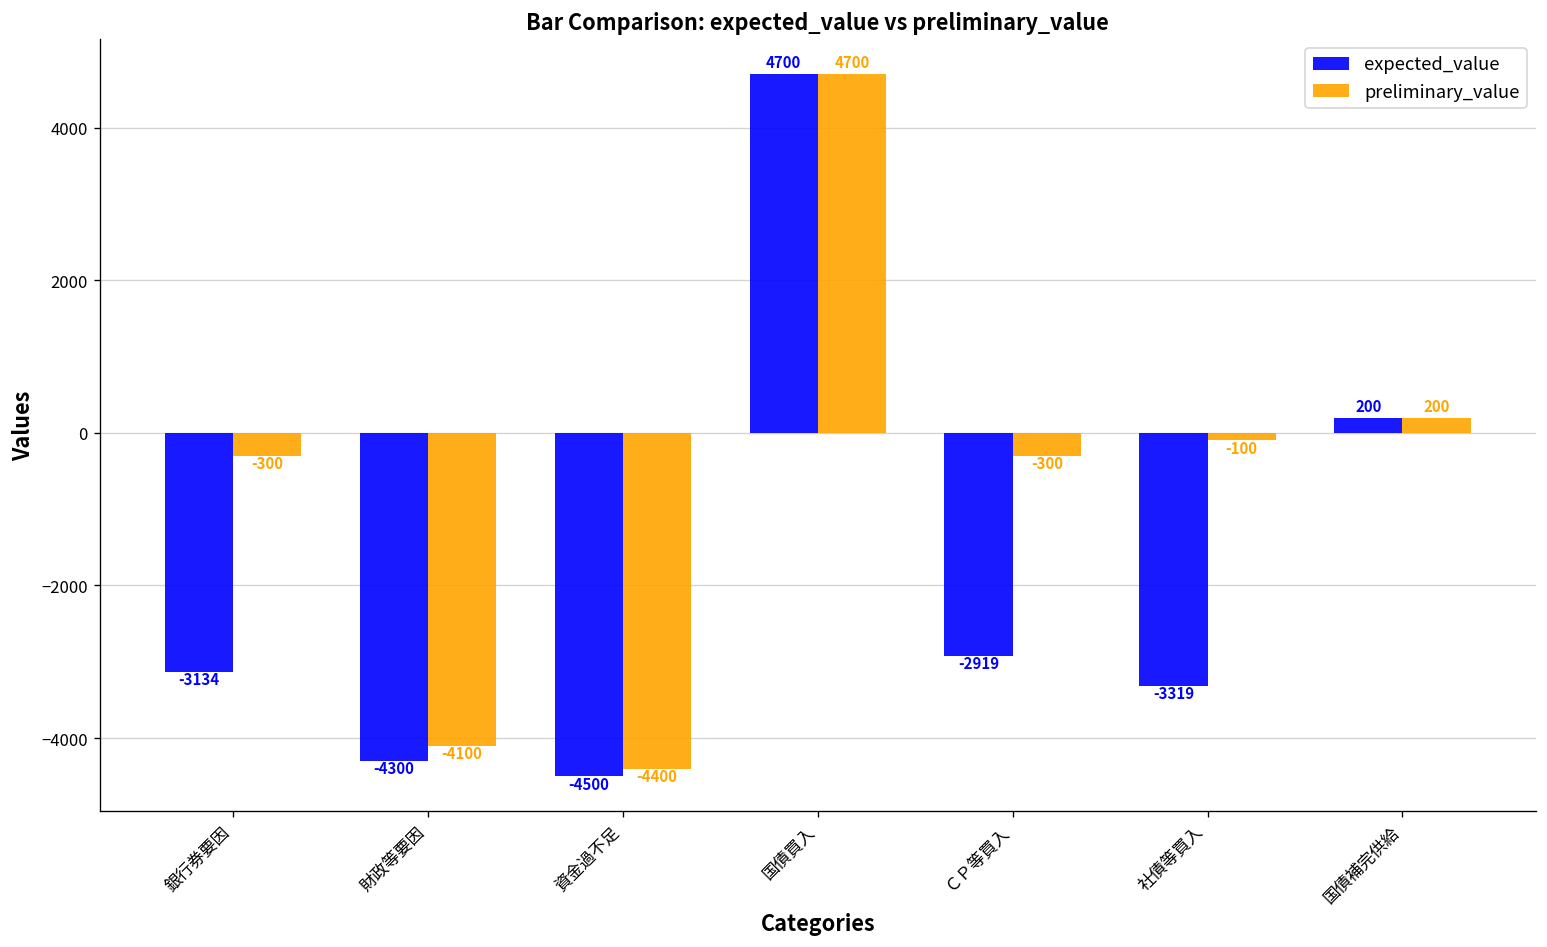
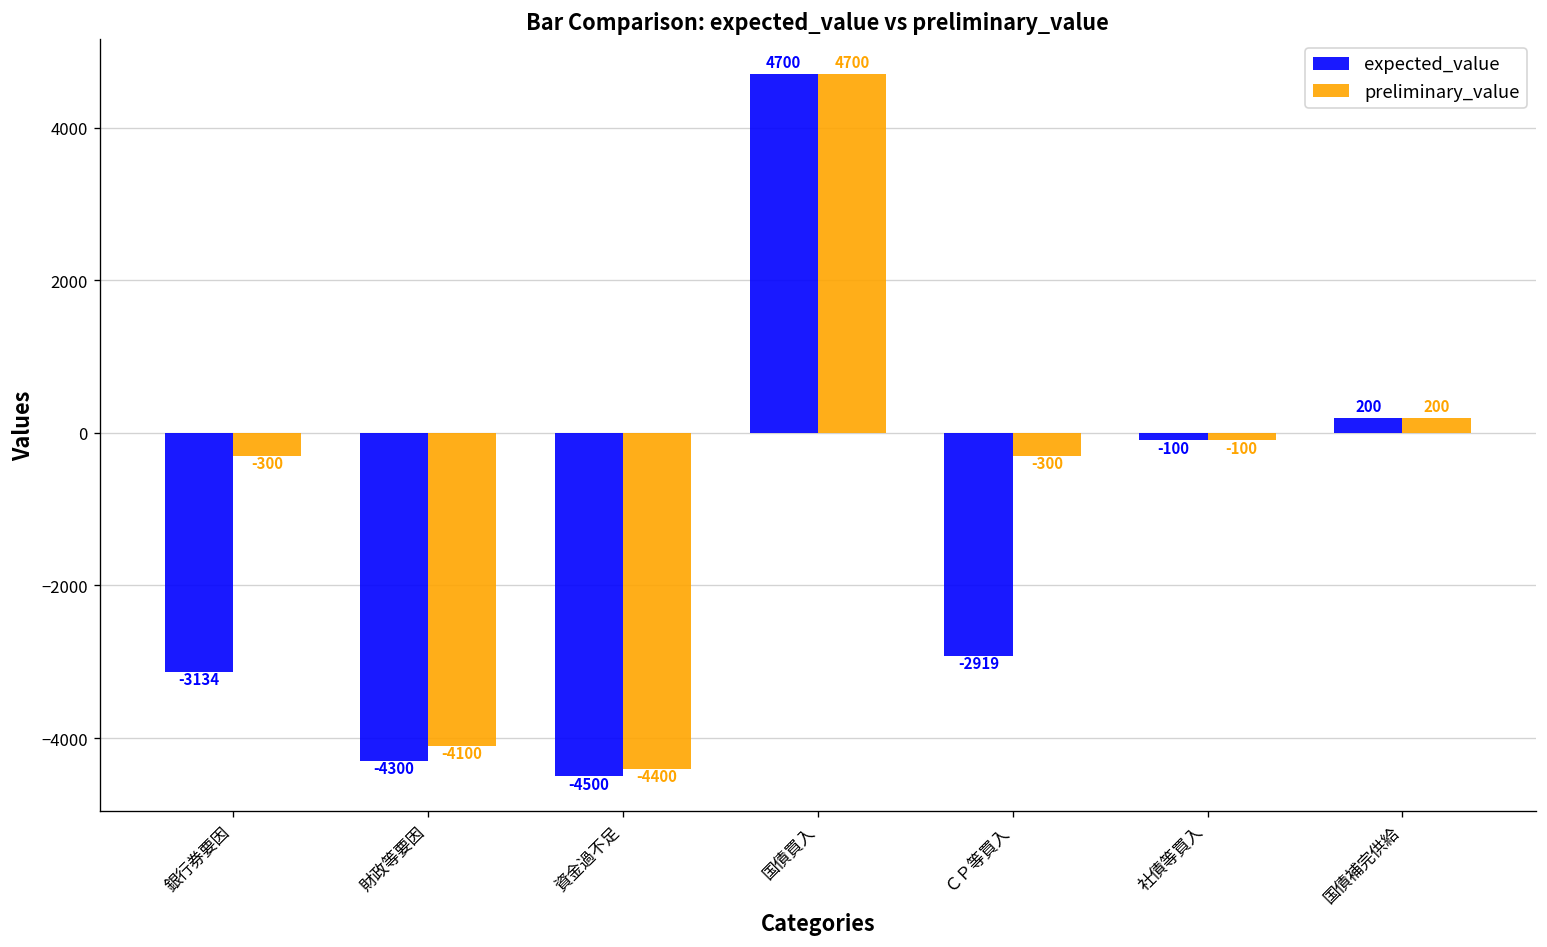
expected_value, 社債等買入: -3319 -> -100
